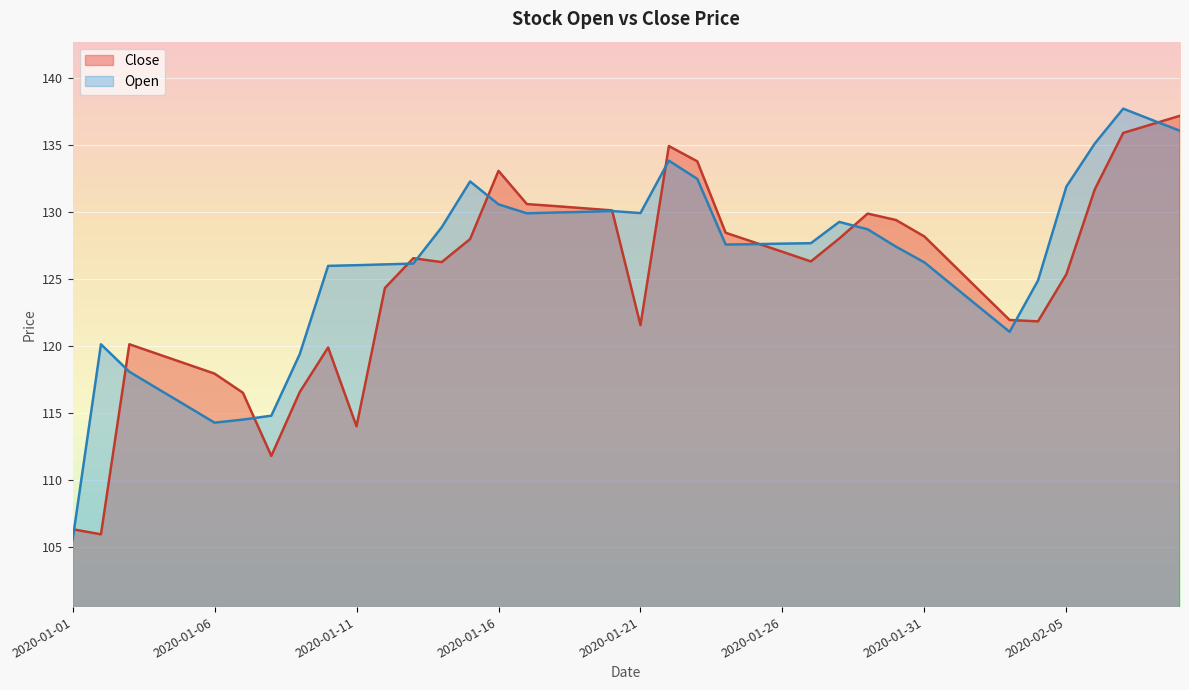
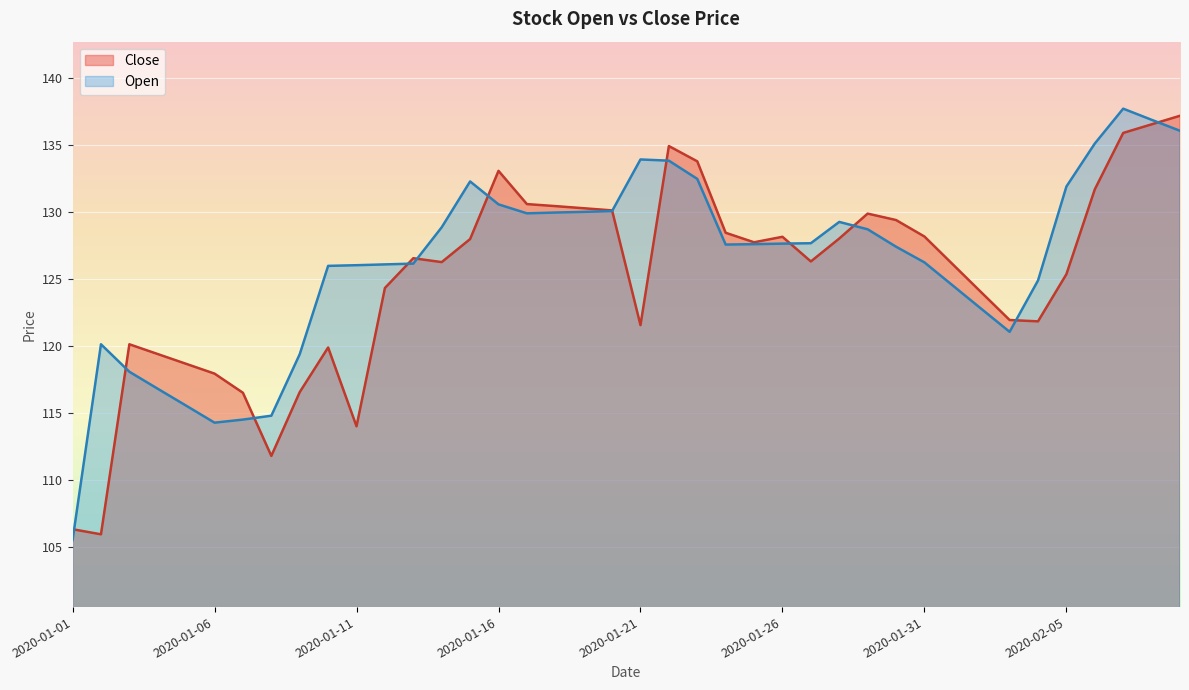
Open, 2020-01-21: 129.9 -> 133.9
Close, 2020-01-26: 127.0 -> 128.1
